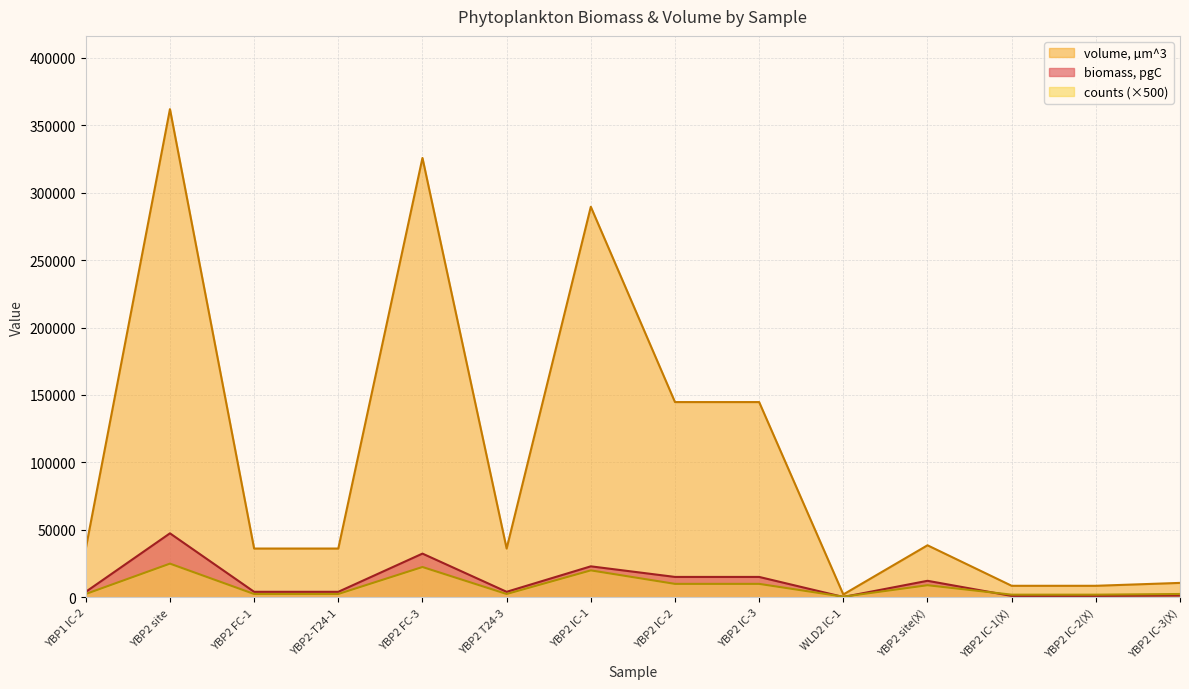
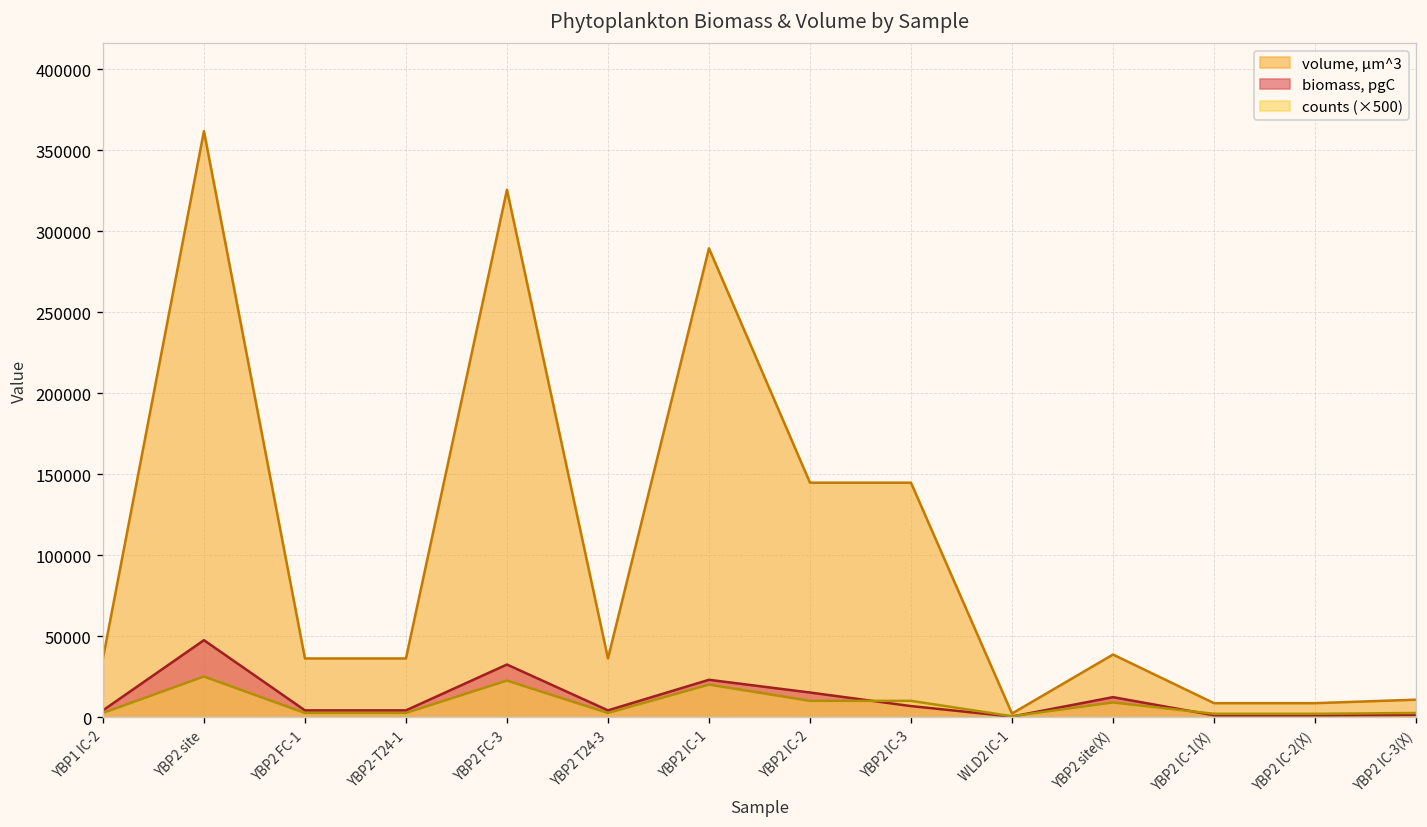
biomass, pgC, YBP2 IC-3: 15000 -> 7000
